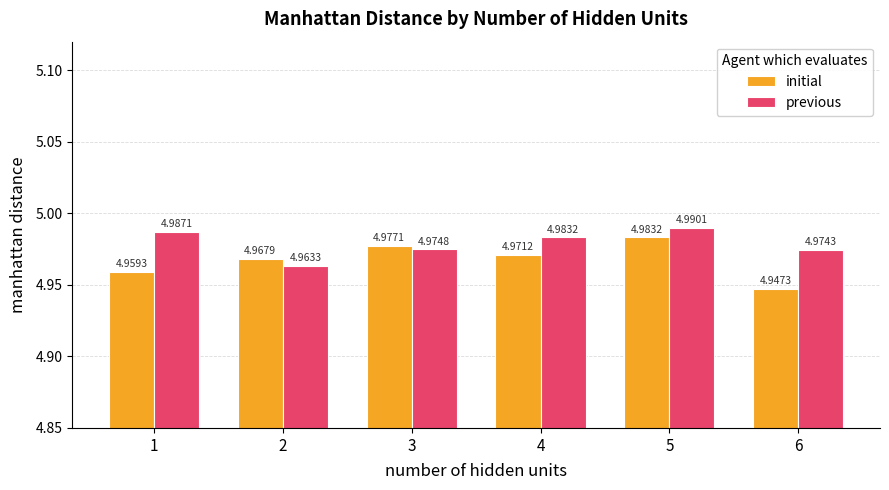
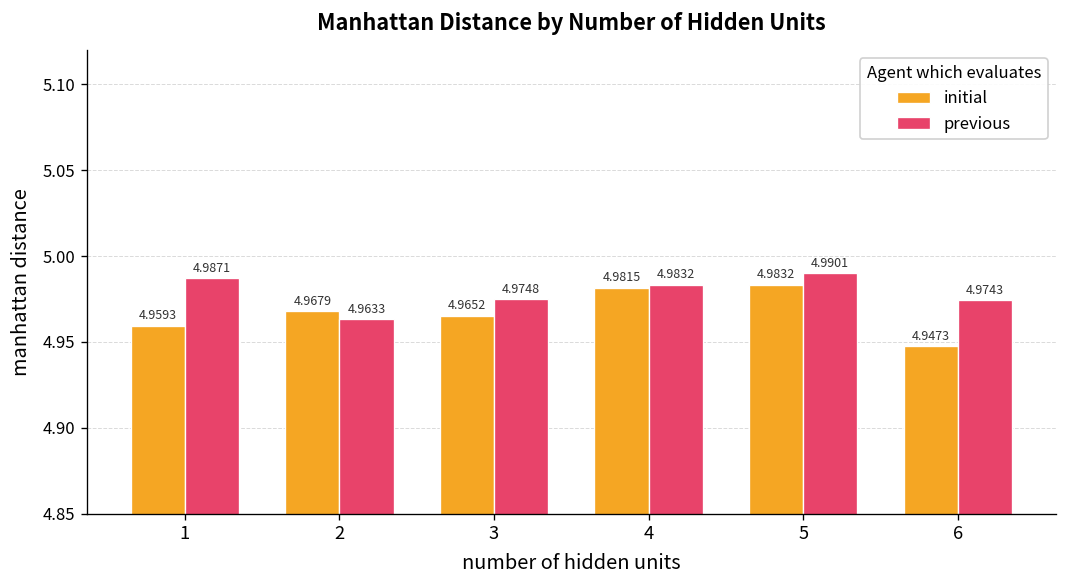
initial, 3: 4.9771 -> 4.9652
initial, 4: 4.9712 -> 4.9815
